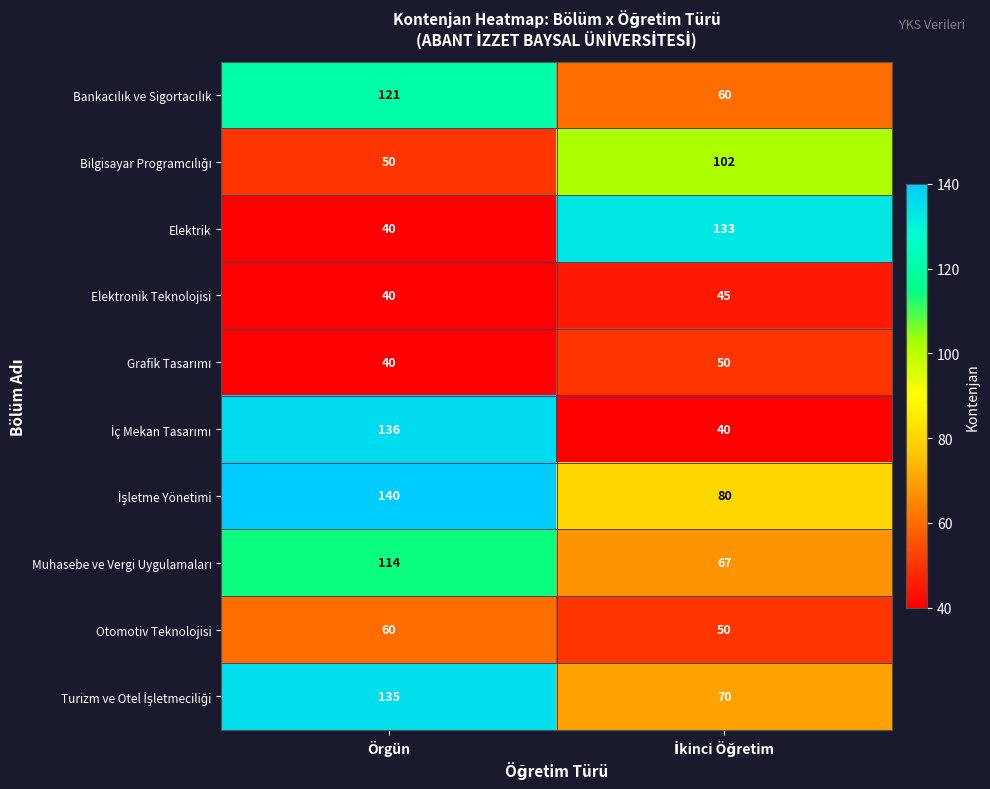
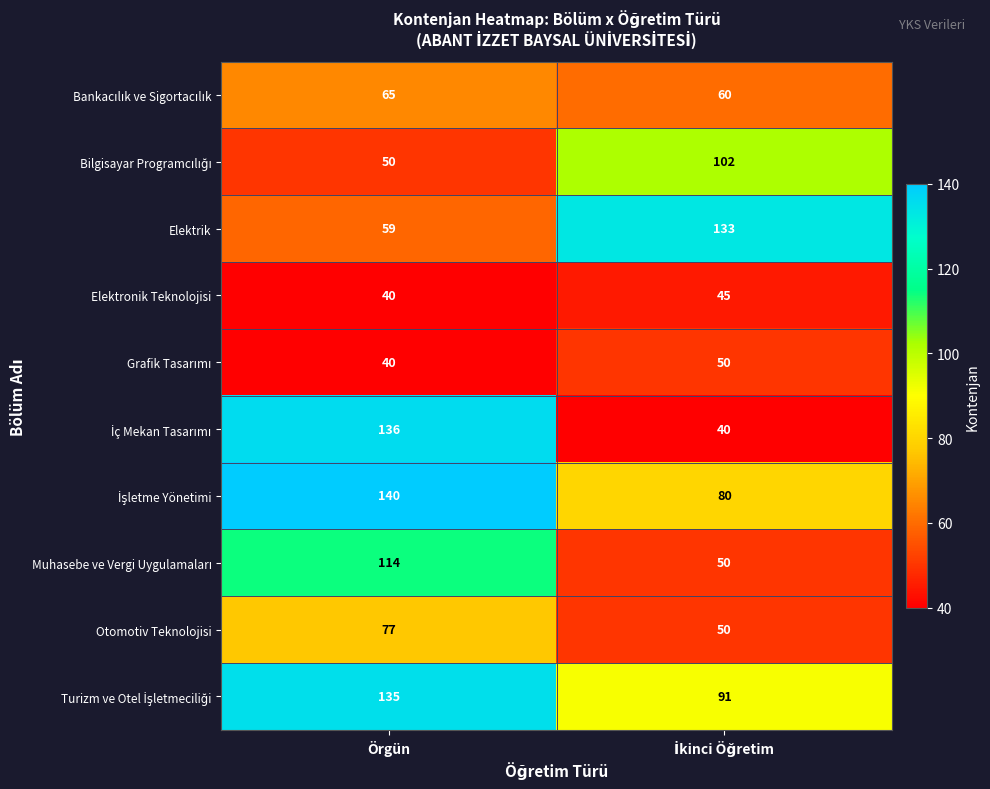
Bankacılık ve Sigortacılık, Örgün: 121 -> 65
Elektrik, Örgün: 40 -> 59
Muhasebe ve Vergi Uygulamaları, İkinci Öğretim: 67 -> 50
Otomotiv Teknolojisi, Örgün: 60 -> 77
Turizm ve Otel İşletmeciliği, İkinci Öğretim: 70 -> 91
